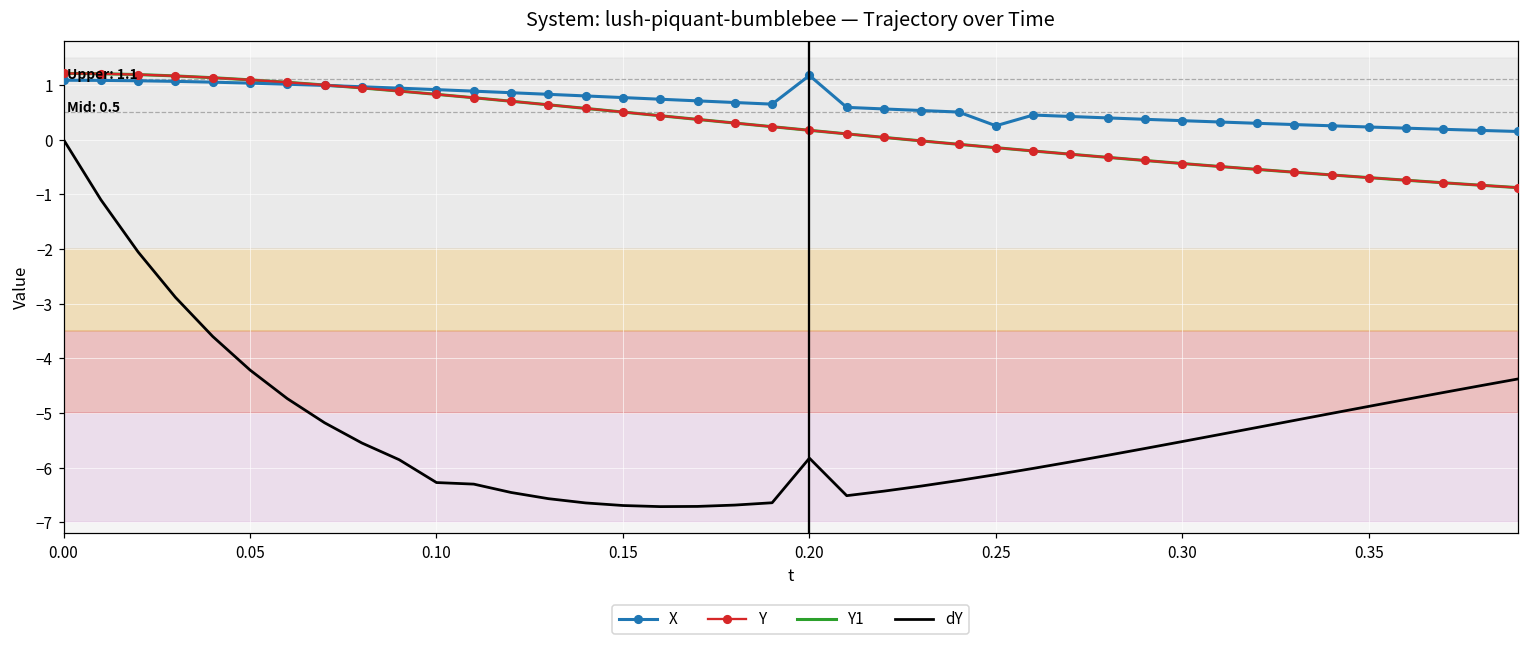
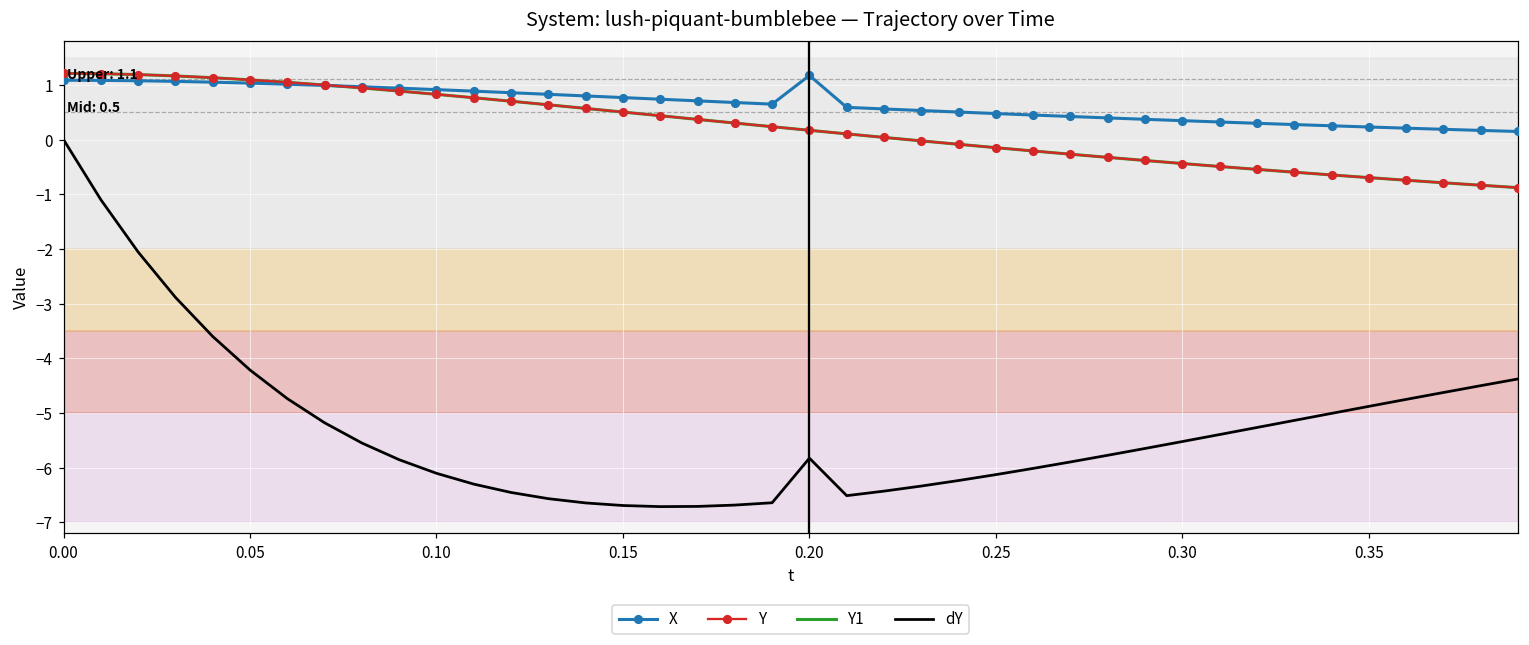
dY, 0.10: -6.3 -> -6.1
X, 0.25: 0.3 -> 0.5
